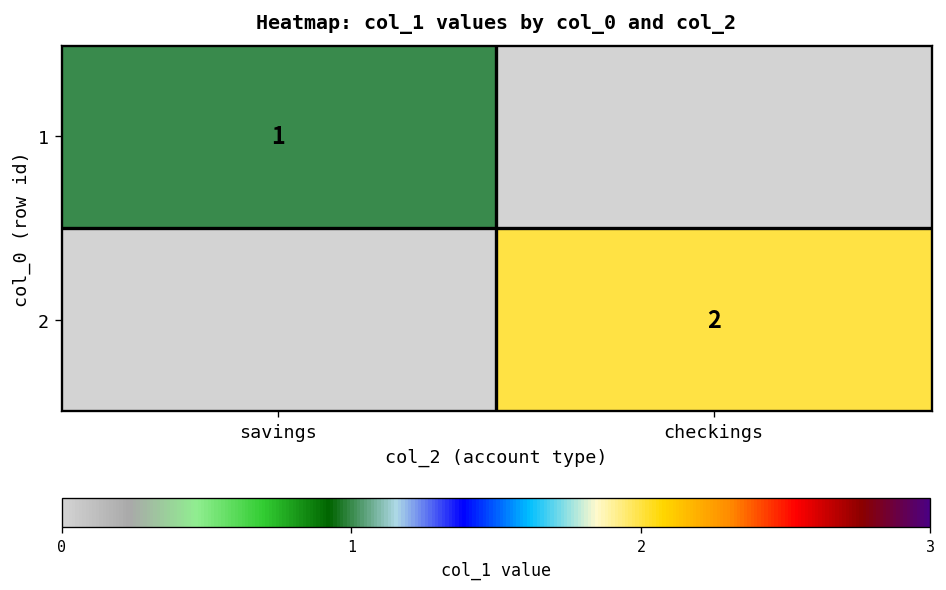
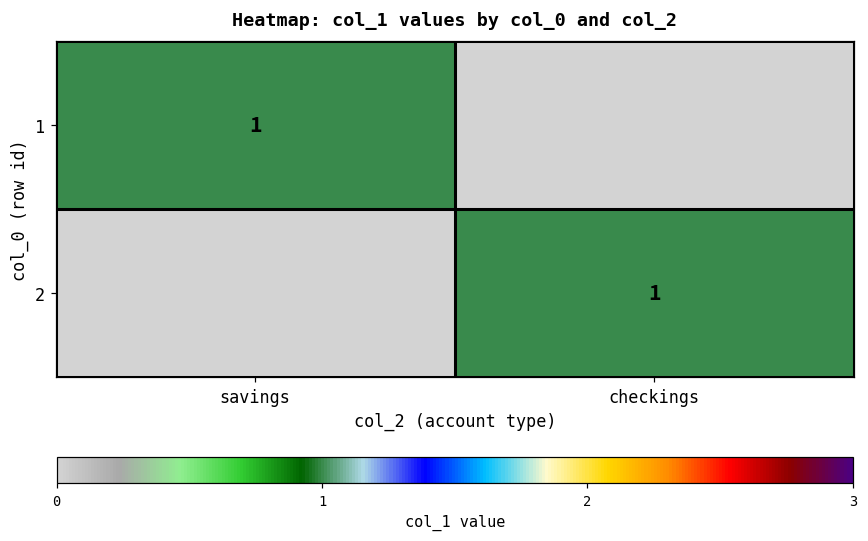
2, checkings: 2 -> 1
